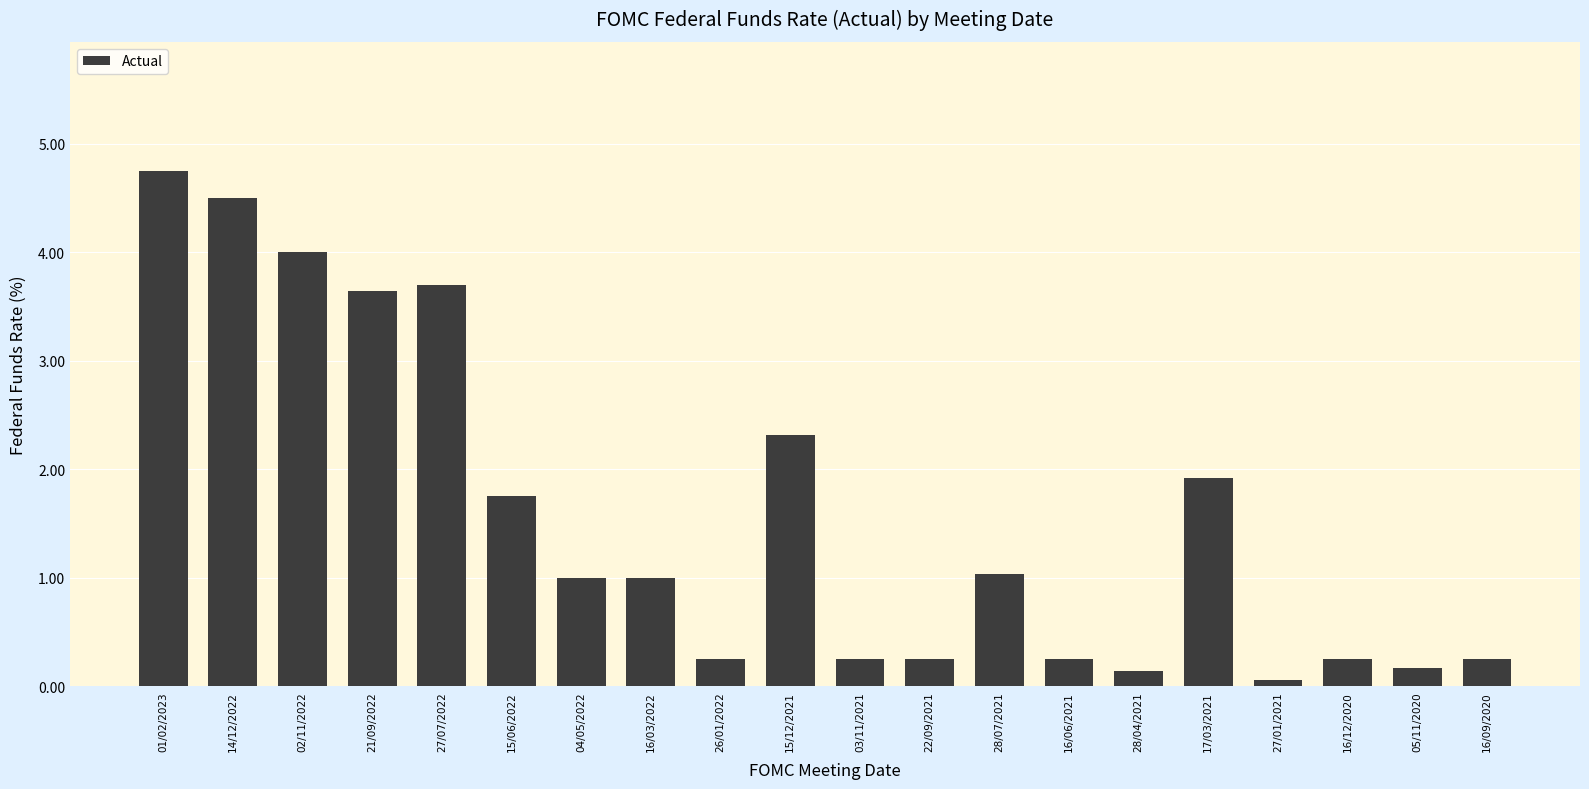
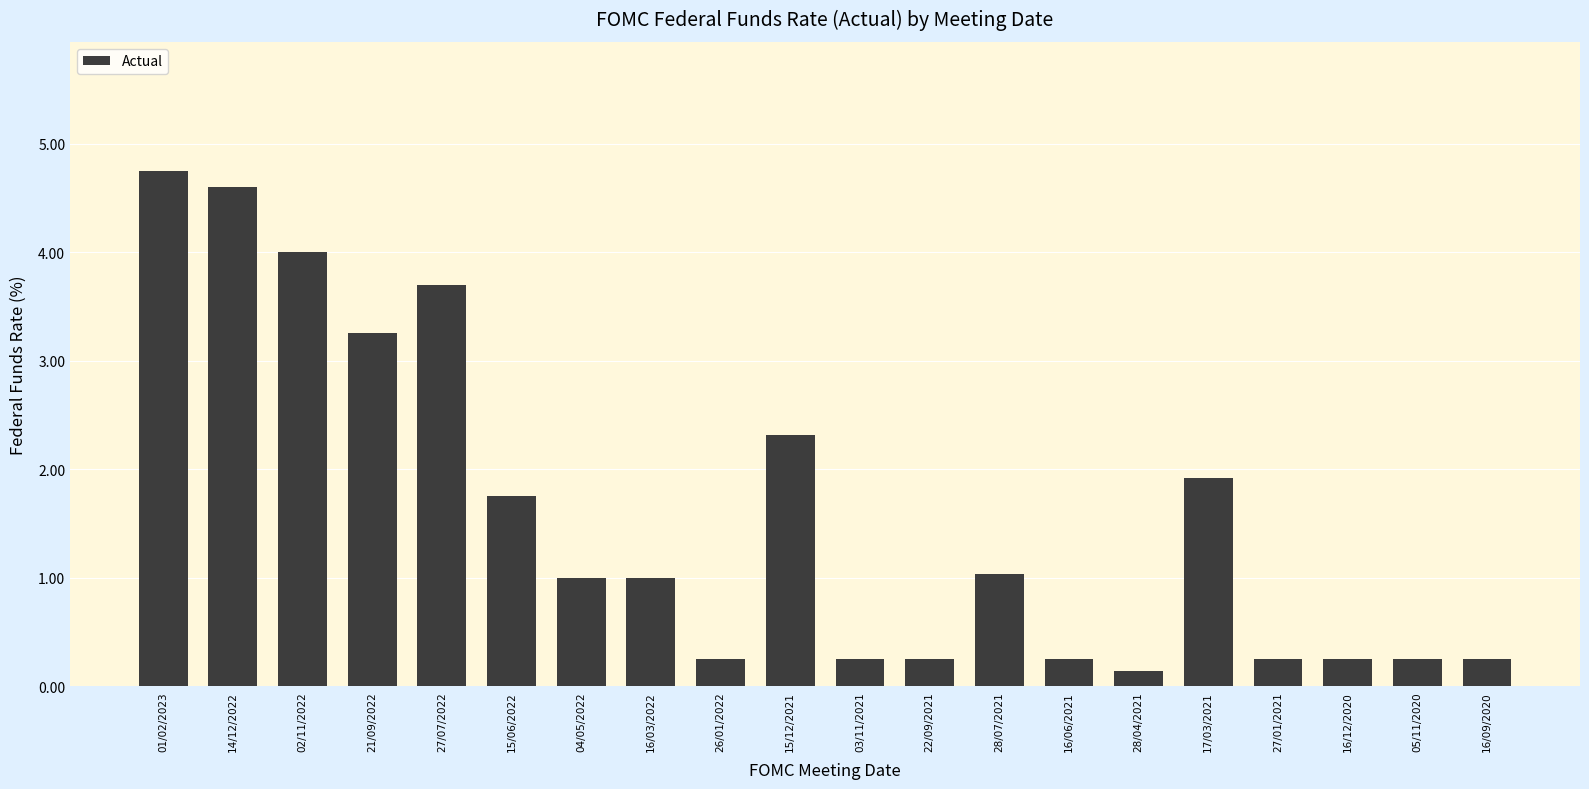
14/12/2022: 4.5 -> 4.6
21/09/2022: 3.64 -> 3.25
27/01/2021: 0.06 -> 0.25
05/11/2020: 0.17 -> 0.25
